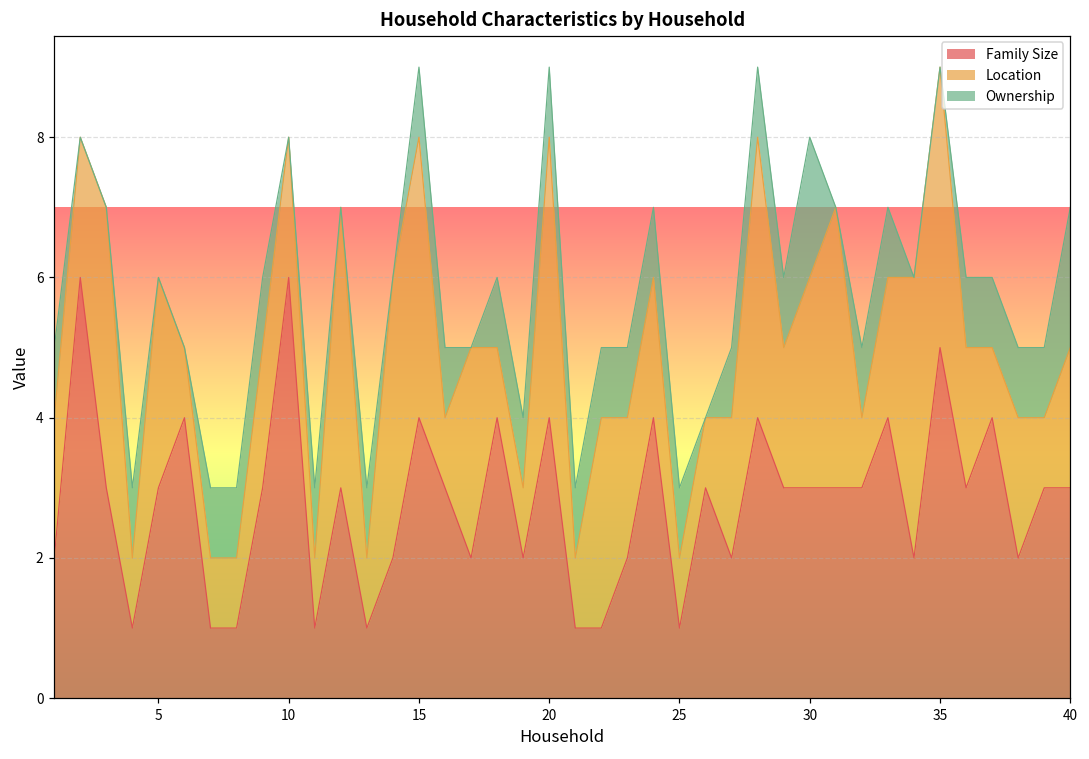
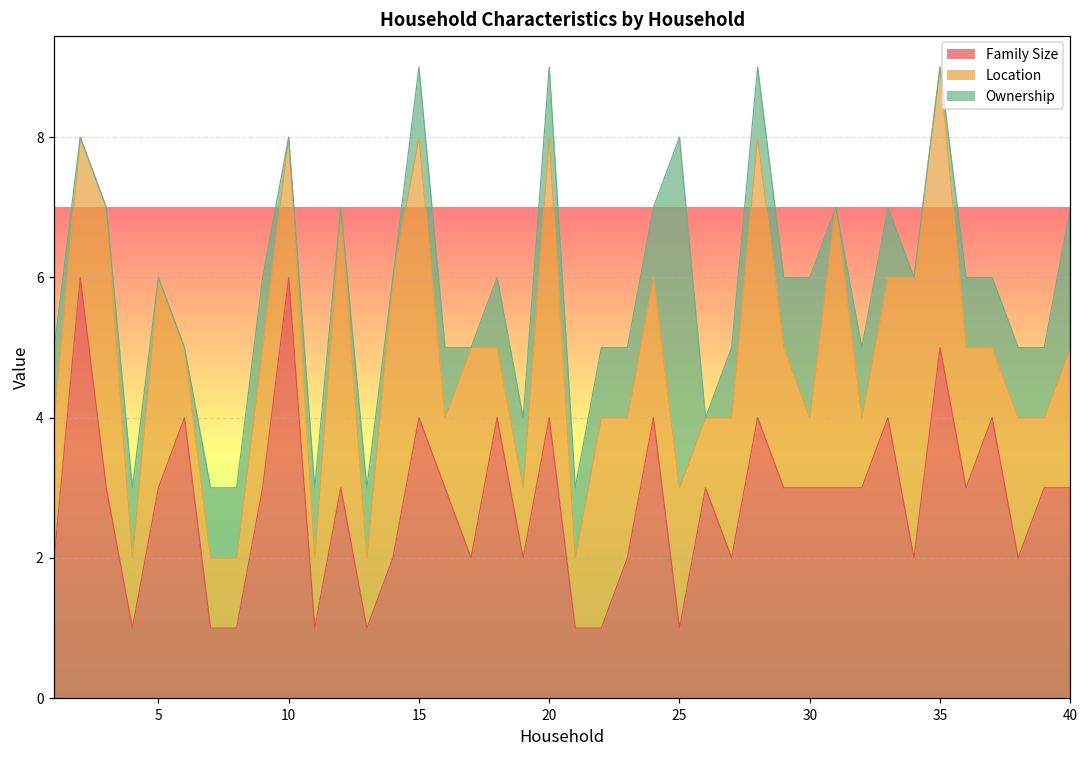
Location, 25: 1 -> 2
Ownership, 25: 1 -> 5
Location, 30: 3 -> 1
